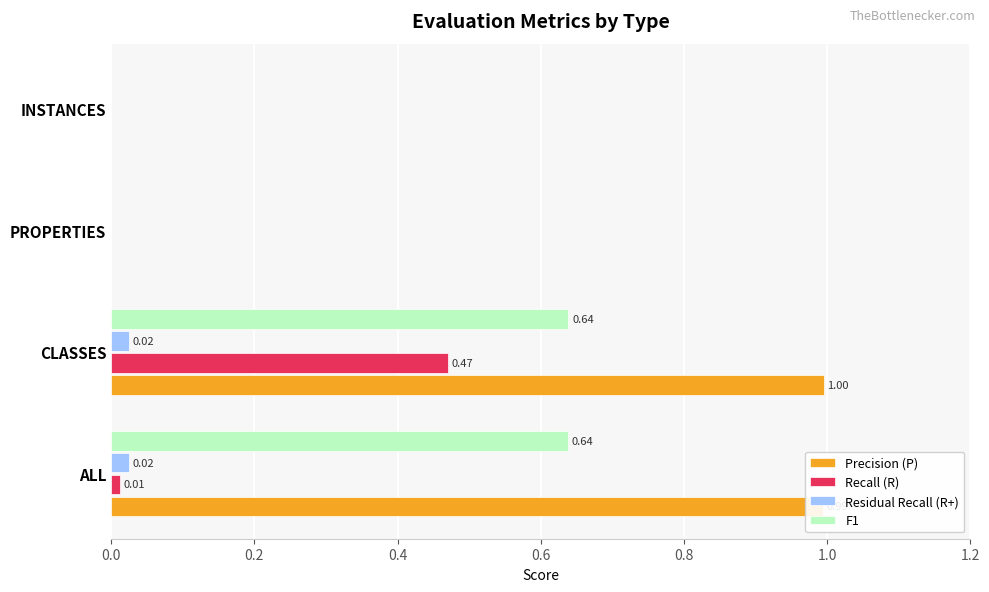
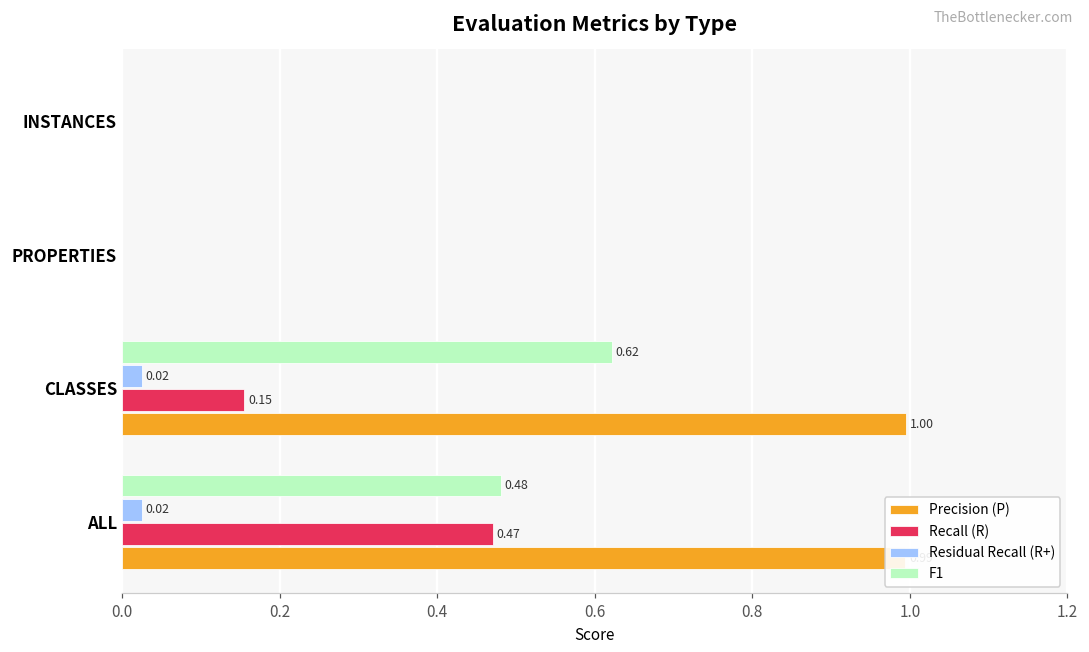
F1, CLASSES: 0.64 -> 0.62
Recall (R), CLASSES: 0.47 -> 0.15
F1, ALL: 0.64 -> 0.48
Recall (R), ALL: 0.01 -> 0.47
